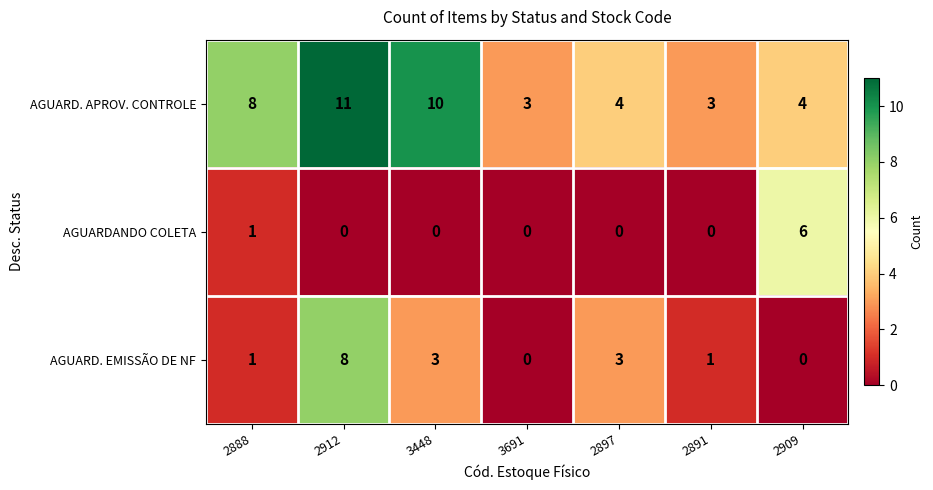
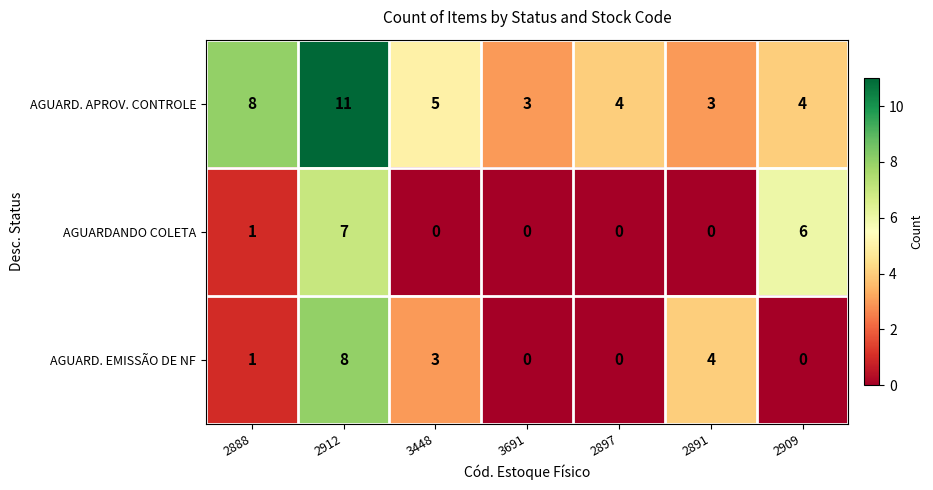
AGUARD. APROV. CONTROLE, 3448: 10 -> 5
AGUARDANDO COLETA, 2912: 0 -> 7
AGUARD. EMISSÃO DE NF, 2897: 3 -> 0
AGUARD. EMISSÃO DE NF, 2891: 1 -> 4
